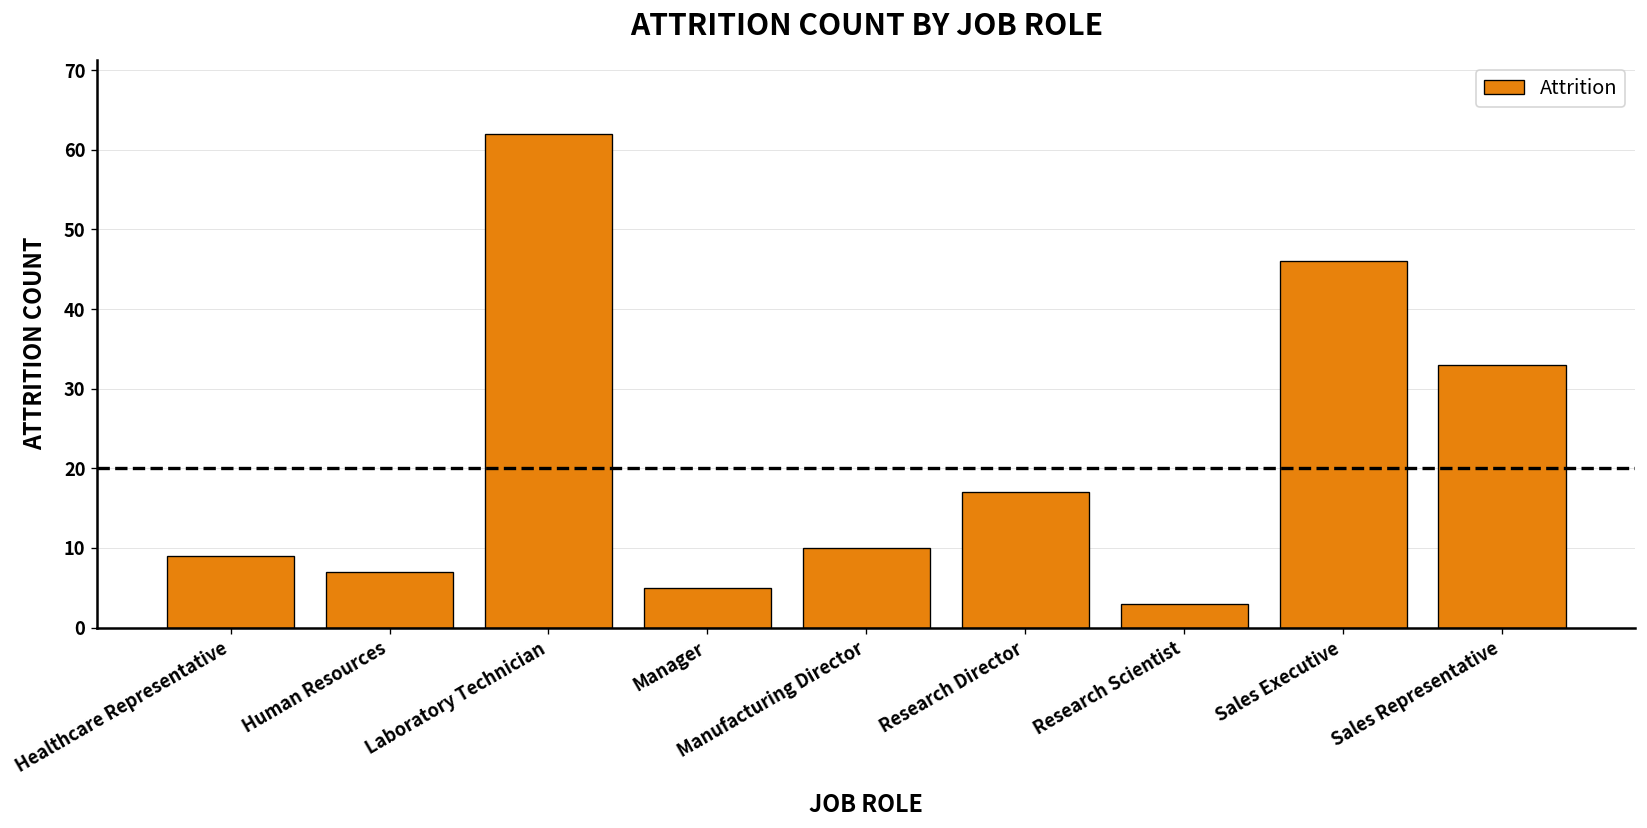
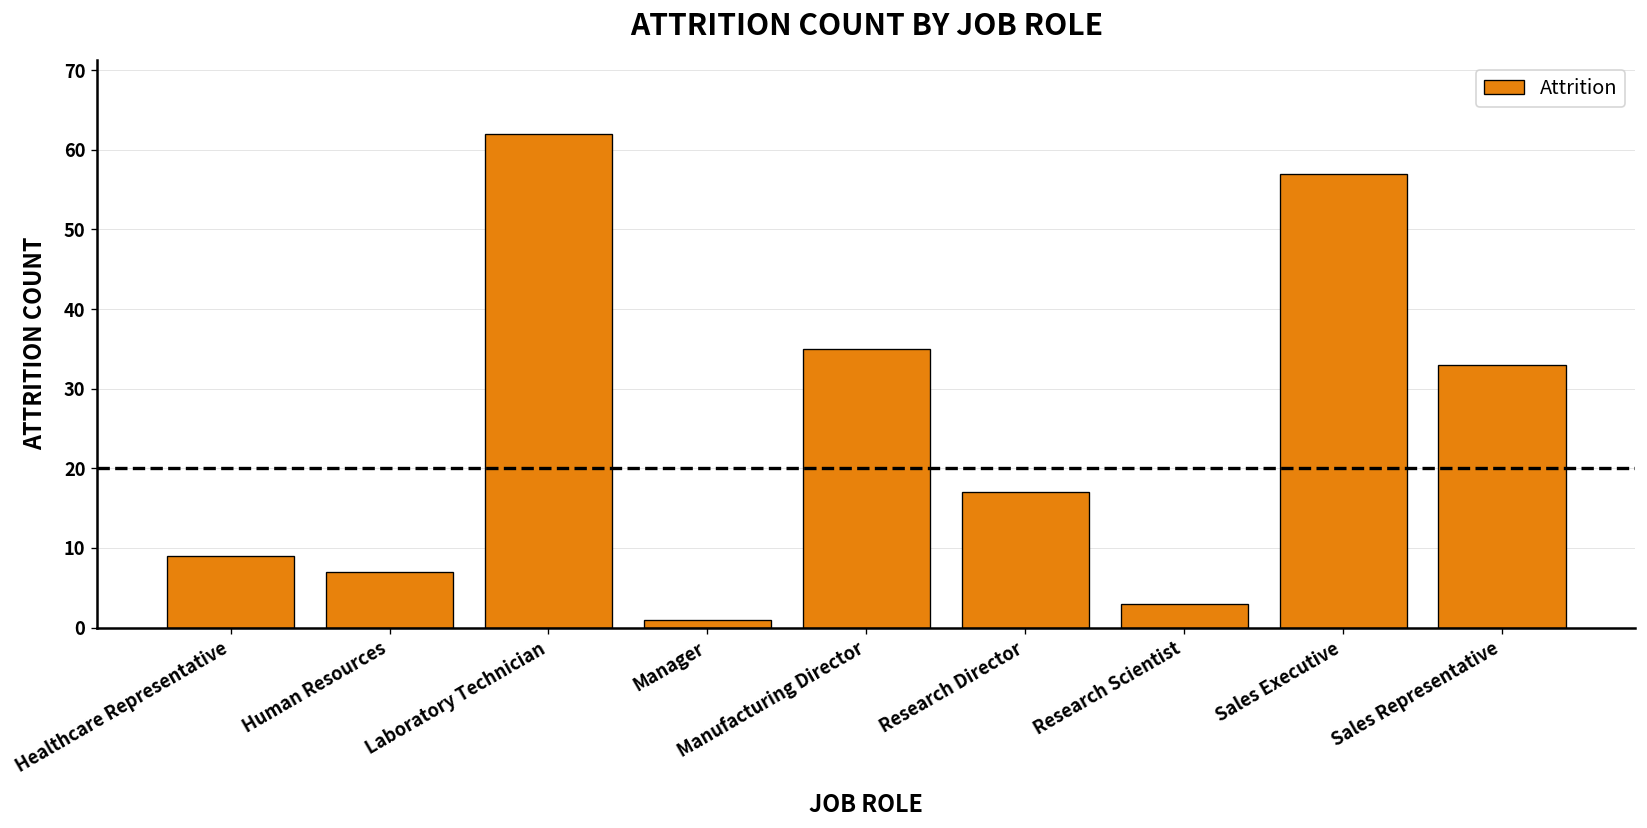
Manager: 5 -> 1
Manufacturing Director: 10 -> 35
Sales Executive: 46 -> 57
